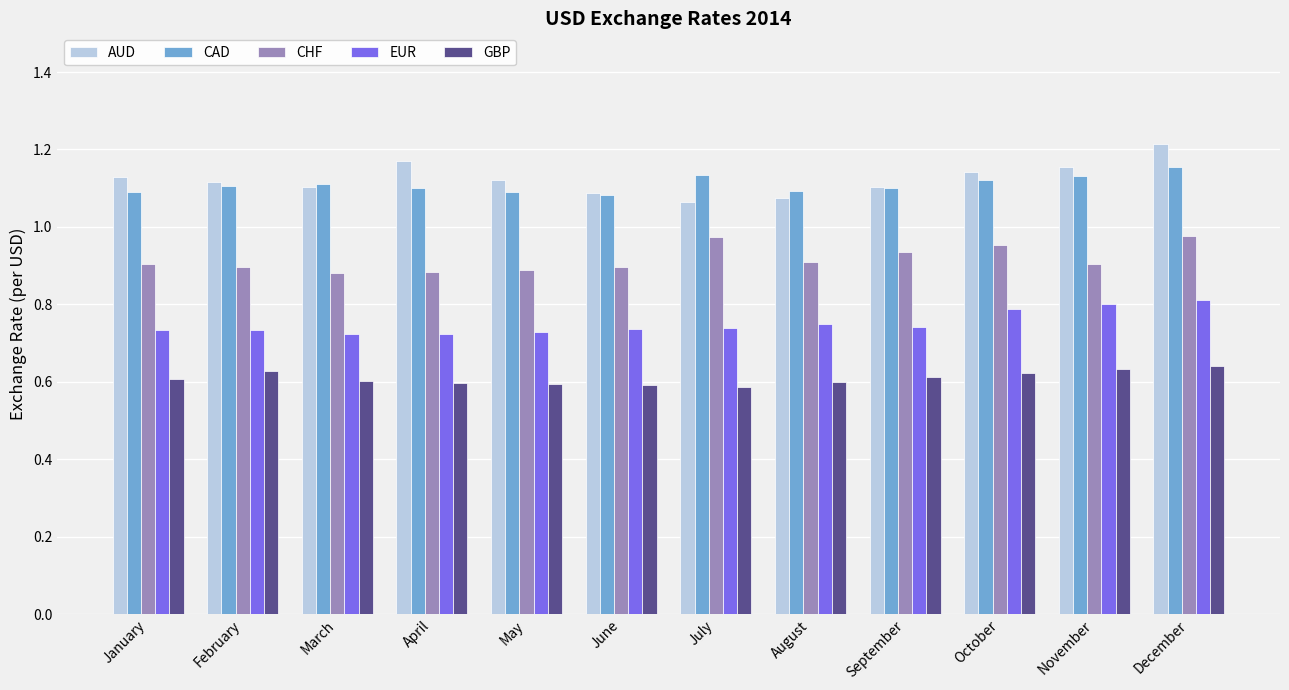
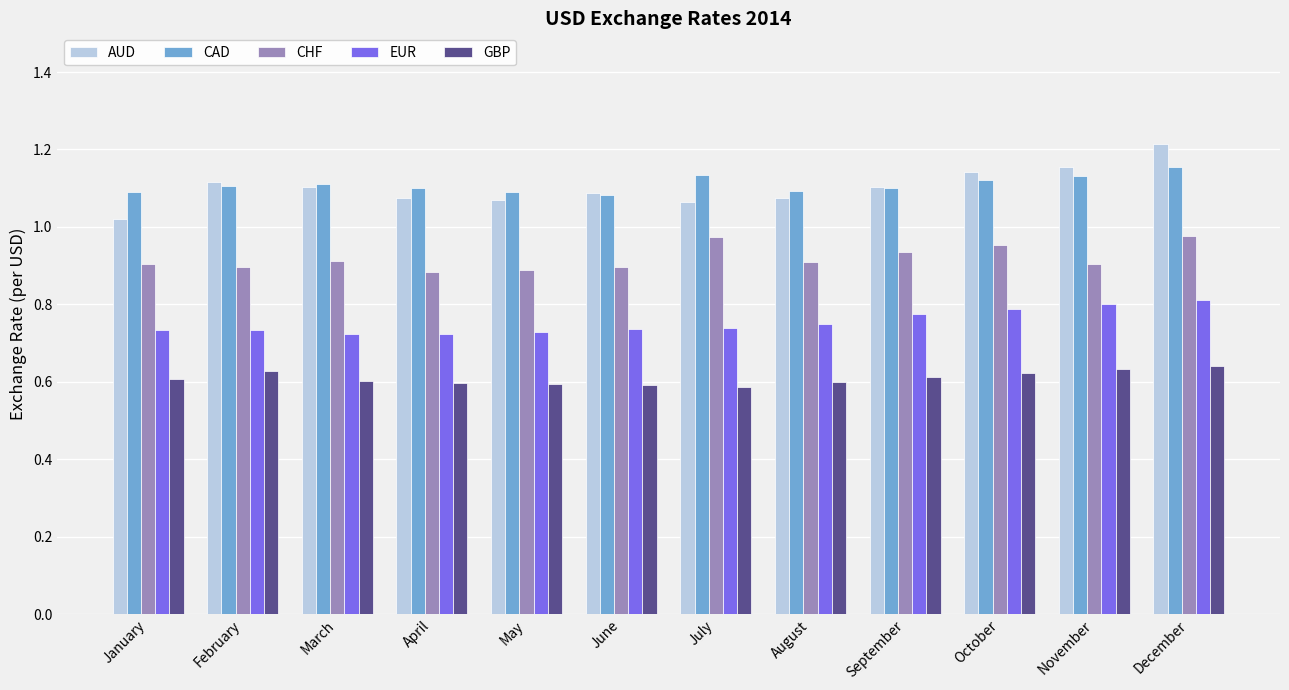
AUD, January: 1.13 -> 1.02
CHF, March: 0.88 -> 0.91
AUD, April: 1.17 -> 1.07
AUD, May: 1.12 -> 1.07
EUR, September: 0.74 -> 0.77
